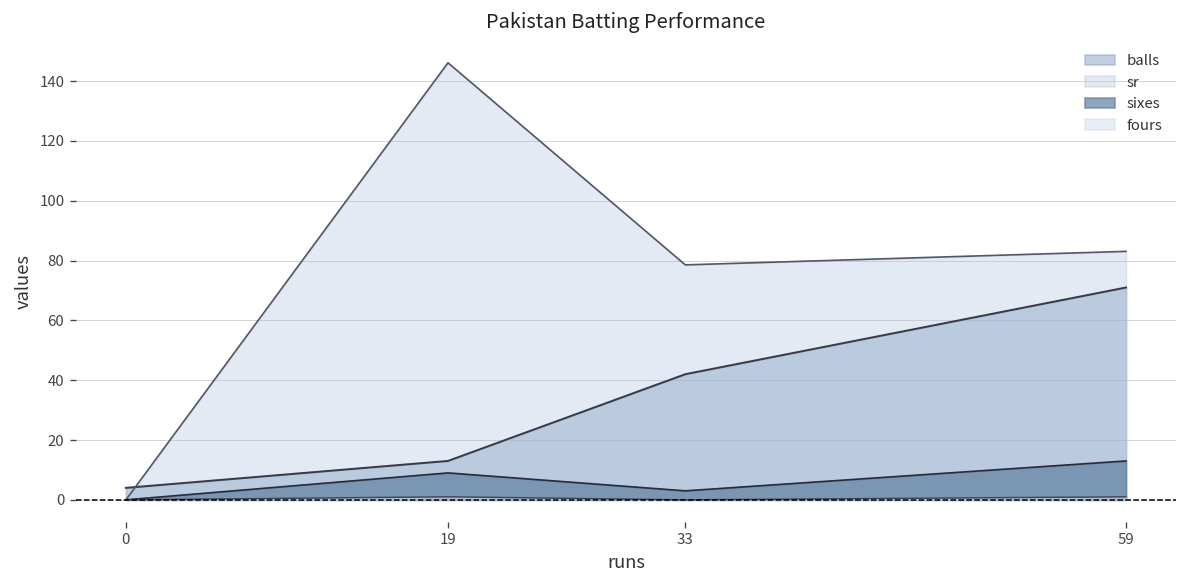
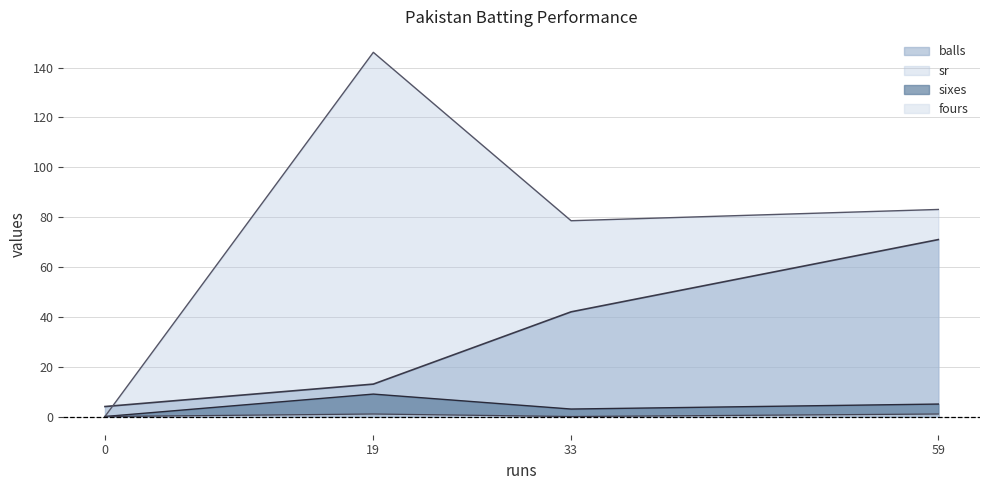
sixes, 59: 13 -> 5
